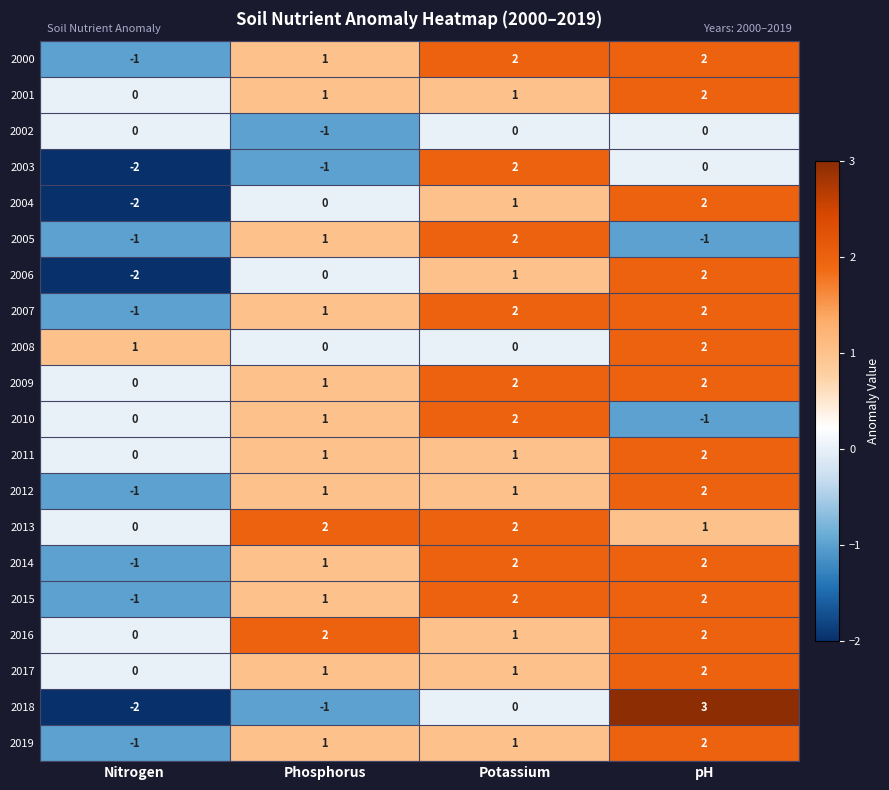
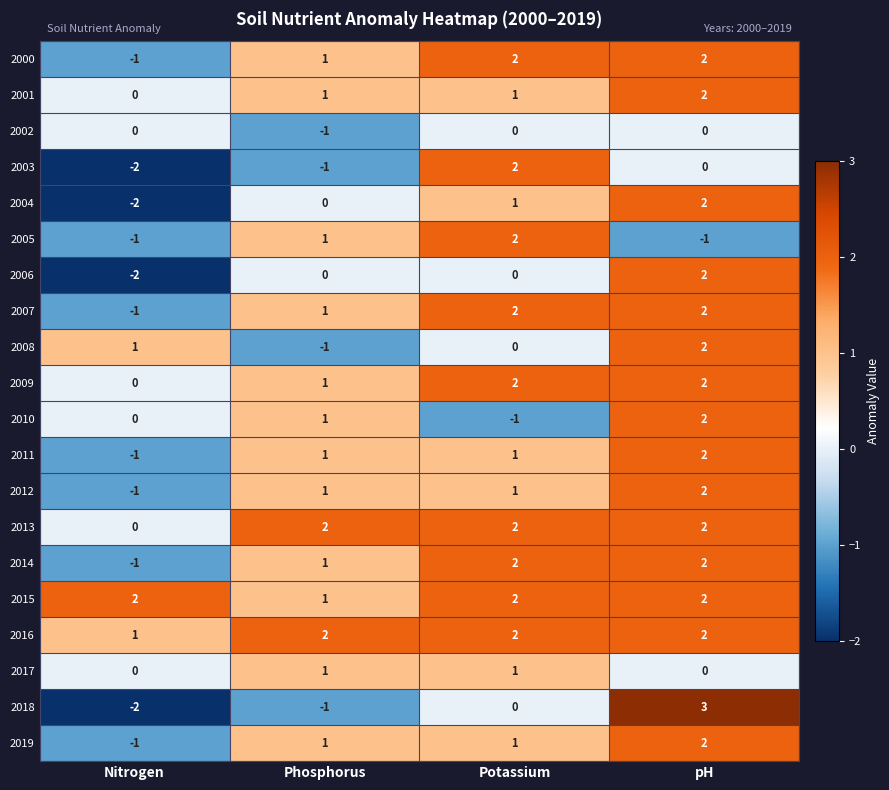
2006, Potassium: 1 -> 0
2008, Phosphorus: 0 -> -1
2010, Potassium: 2 -> -1
2010, pH: -1 -> 2
2011, Nitrogen: 0 -> -1
2013, pH: 1 -> 2
2015, Nitrogen: -1 -> 2
2016, Nitrogen: 0 -> 1
2016, Potassium: 1 -> 2
2017, pH: 2 -> 0
